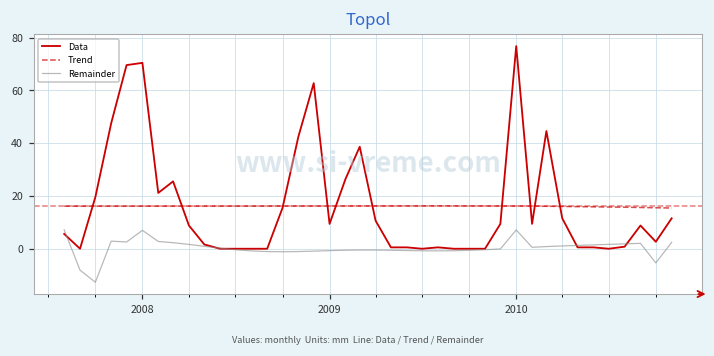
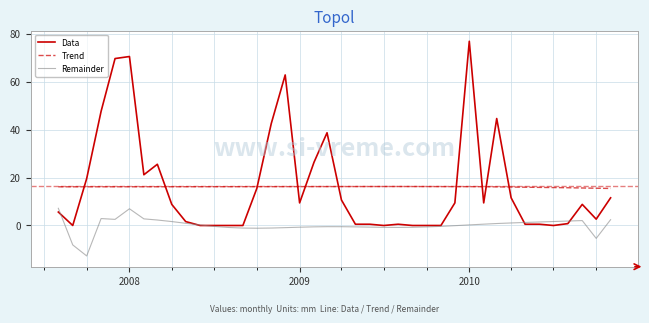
Remainder, 2010: 7 -> 0
